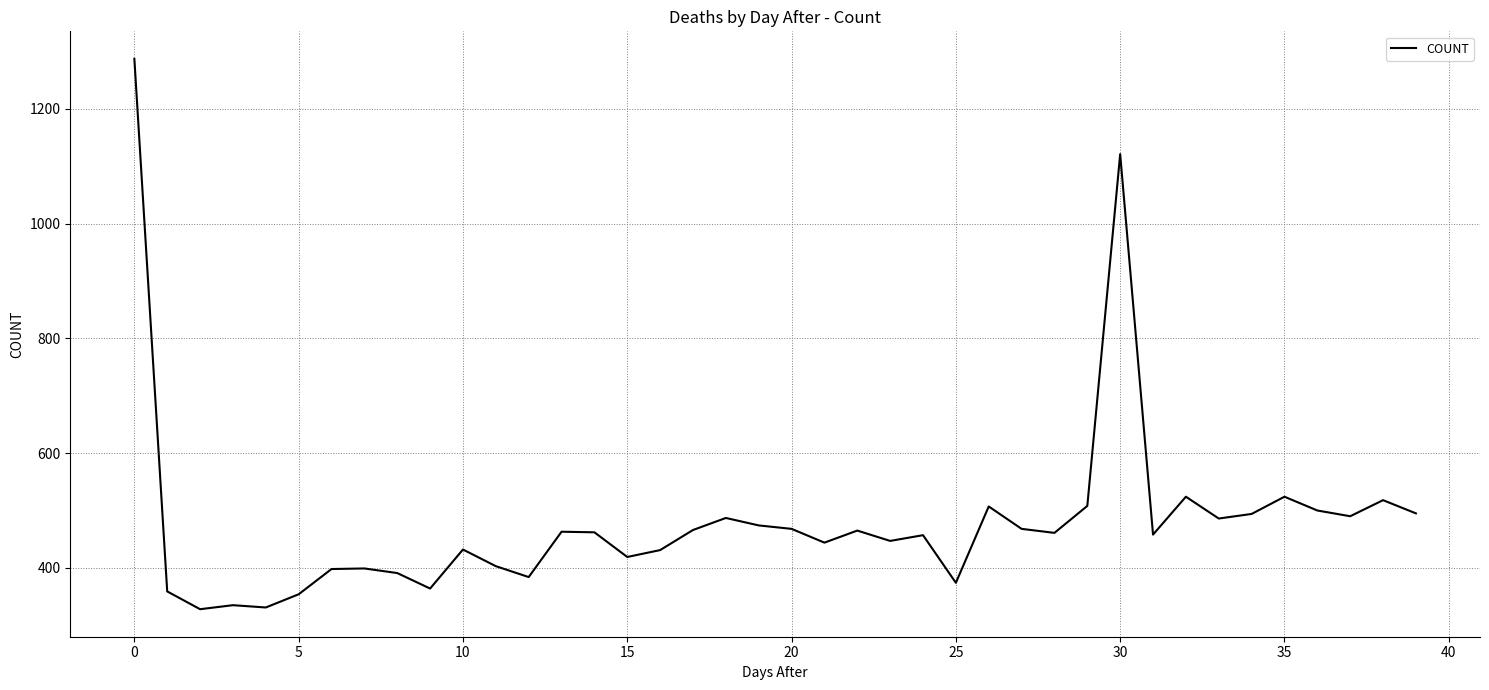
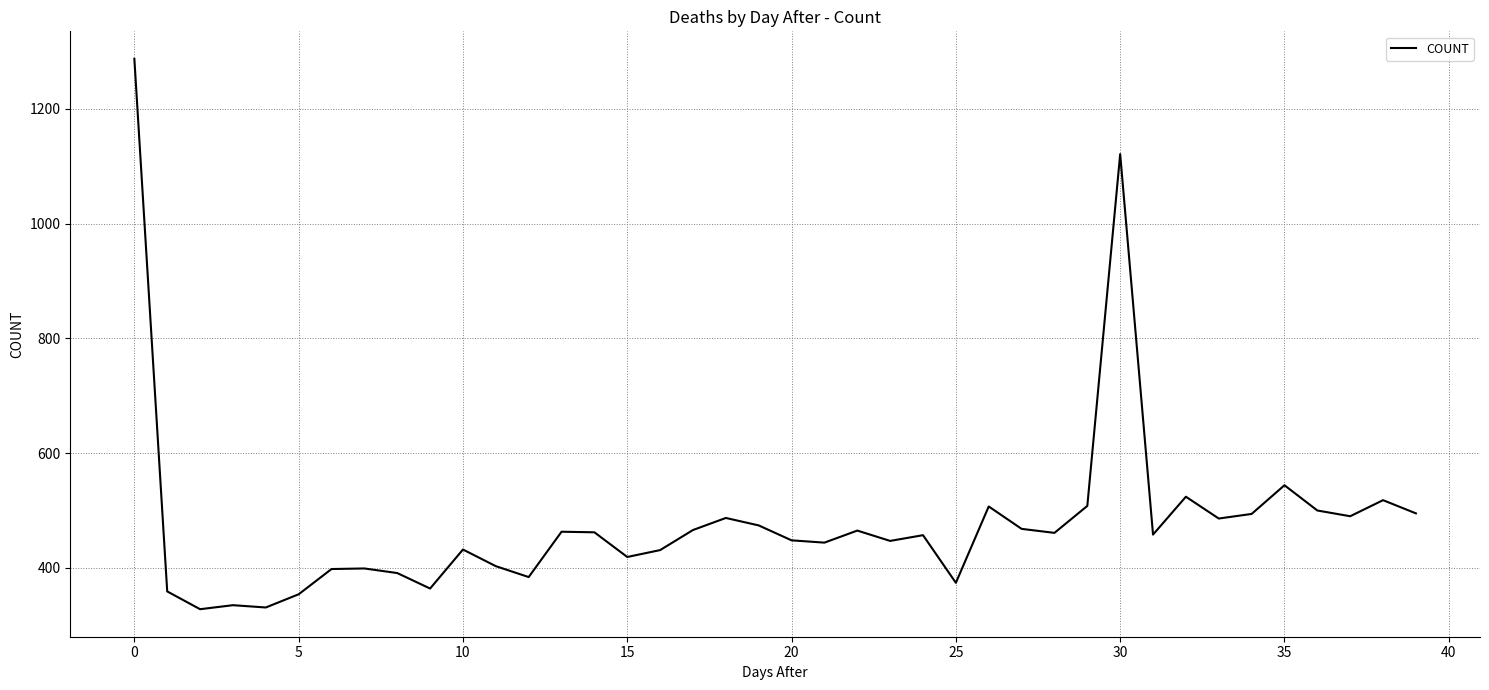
20: 470 -> 450
35: 520 -> 540
